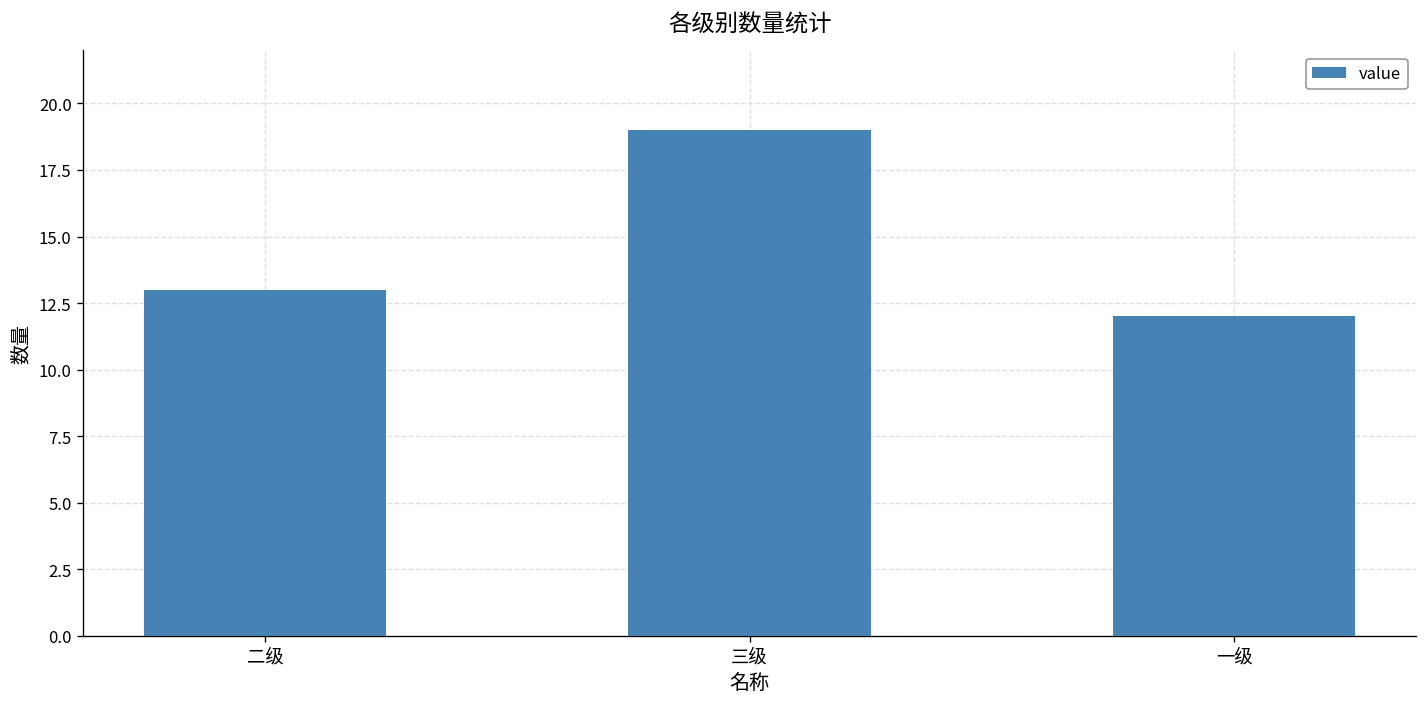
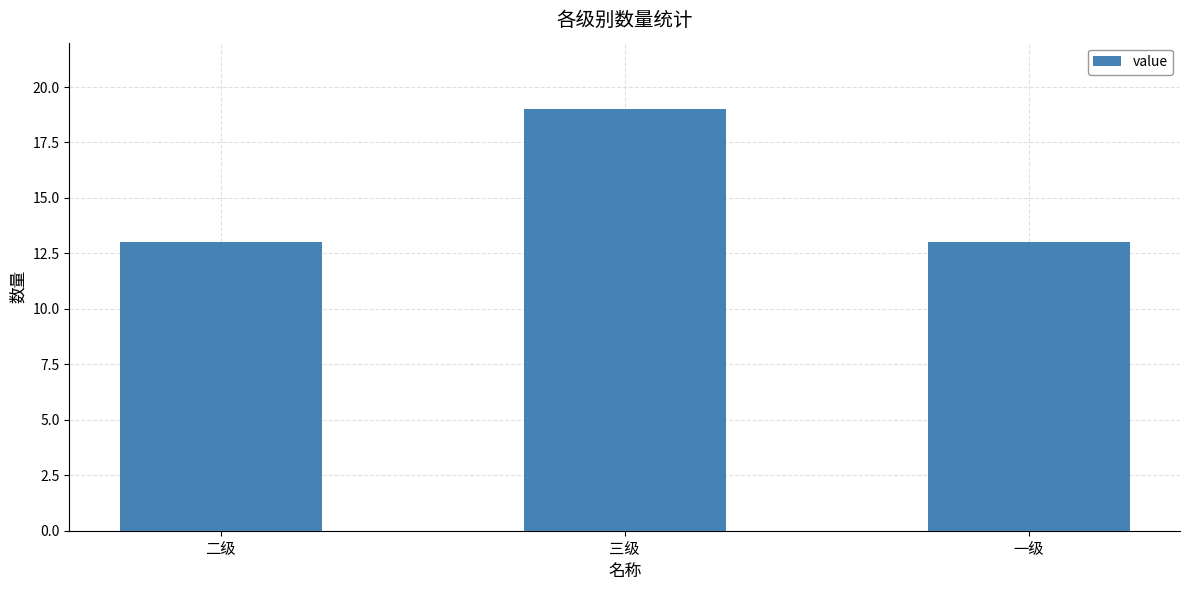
一级: 12 -> 13
